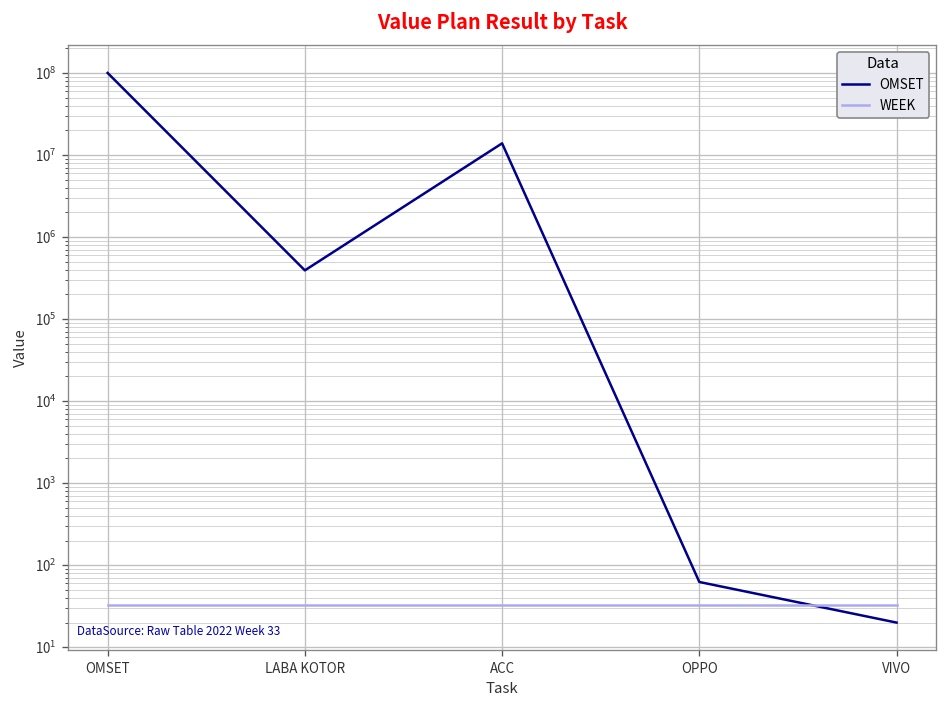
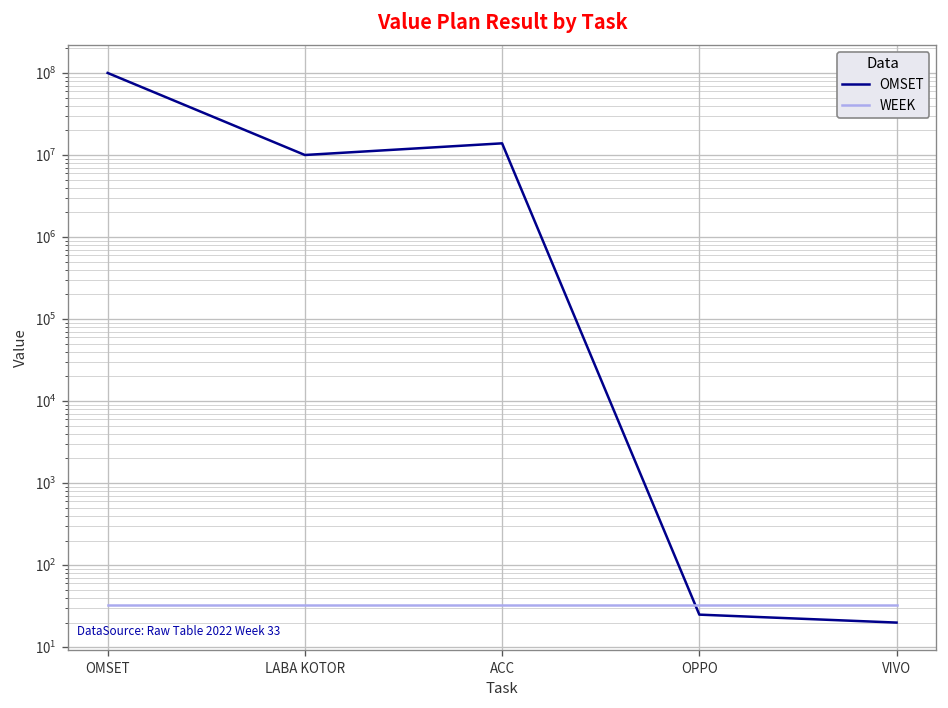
OMSET, LABA KOTOR: 400000 -> 10000000
OMSET, OPPO: 60 -> 25
